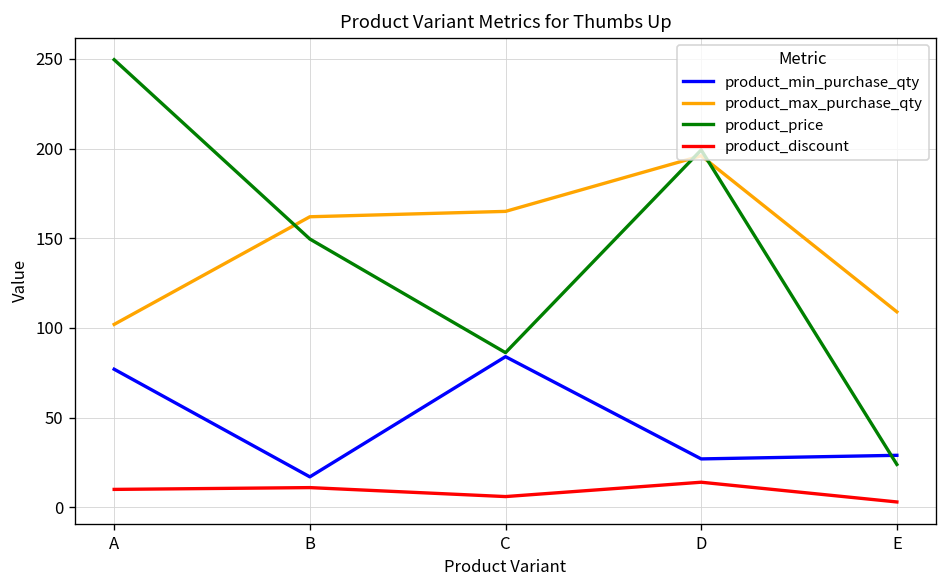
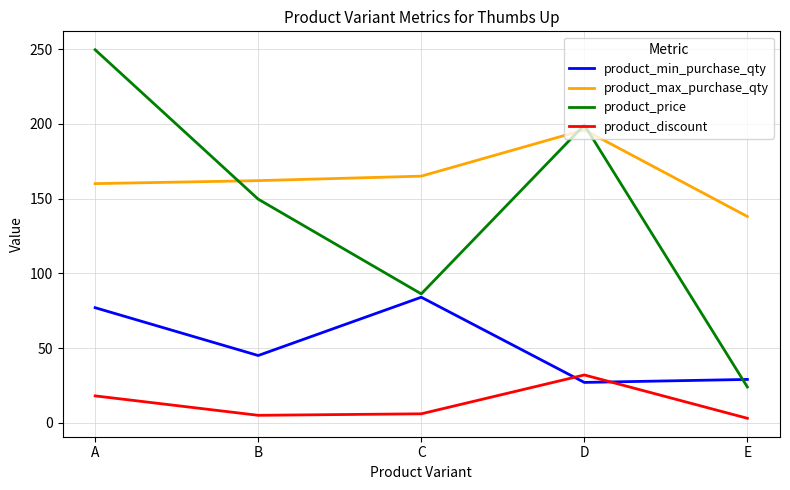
product_max_purchase_qty, A: 102 -> 160
product_discount, A: 10 -> 18
product_min_purchase_qty, B: 17 -> 45
product_discount, B: 11 -> 5
product_discount, D: 14 -> 32
product_max_purchase_qty, E: 109 -> 138
